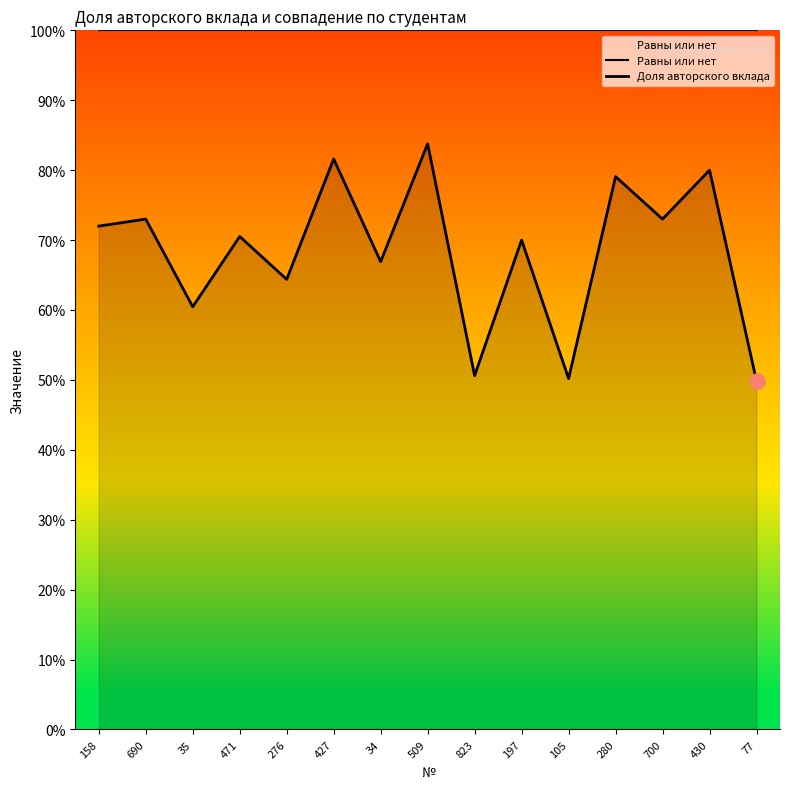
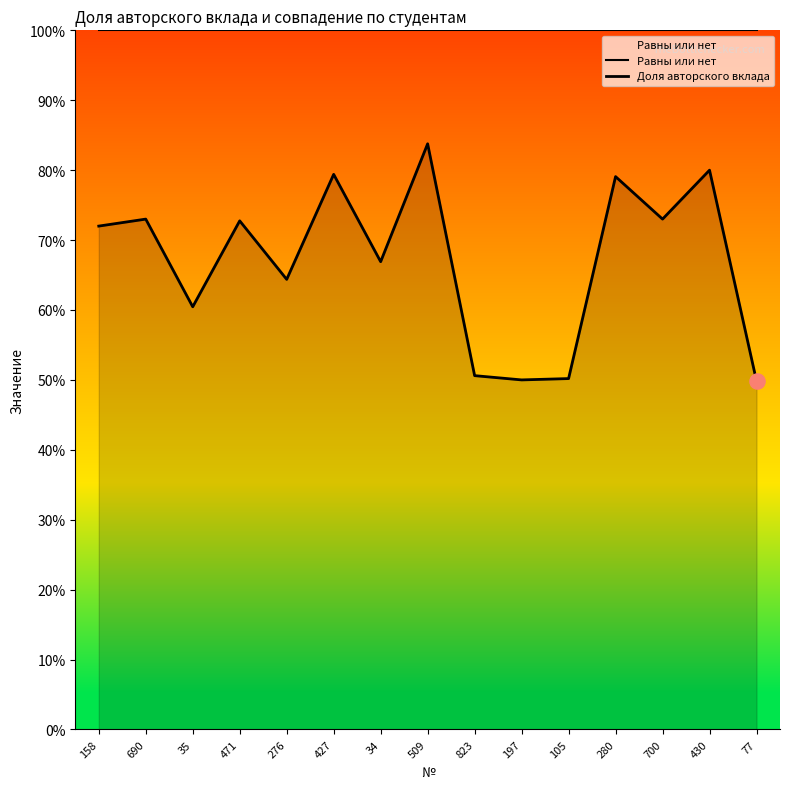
Доля авторского вклада, 471: 71% -> 73%
Доля авторского вклада, 427: 82% -> 79%
Доля авторского вклада, 197: 70% -> 50%
